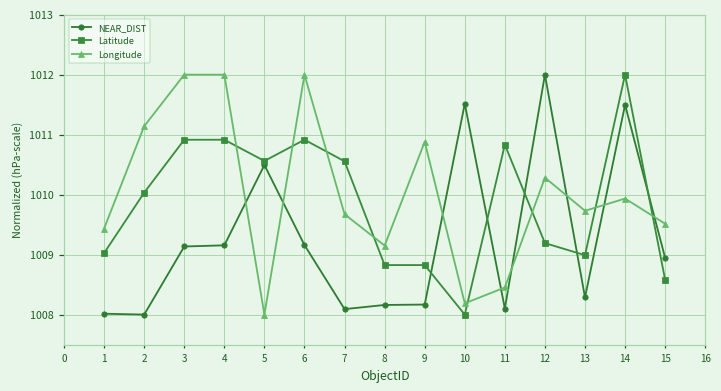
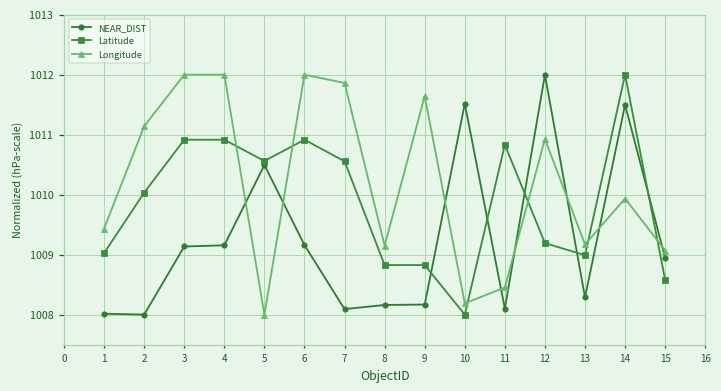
Longitude, 7: 1009.7 -> 1011.9
Longitude, 9: 1010.9 -> 1011.6
Longitude, 12: 1010.3 -> 1010.9
Longitude, 13: 1009.7 -> 1009.2
Longitude, 15: 1009.5 -> 1009.1
